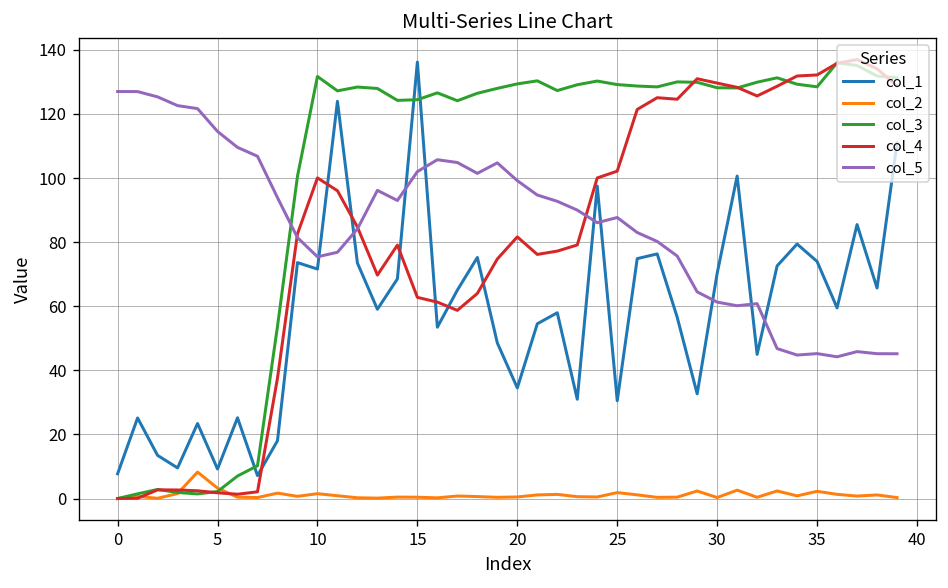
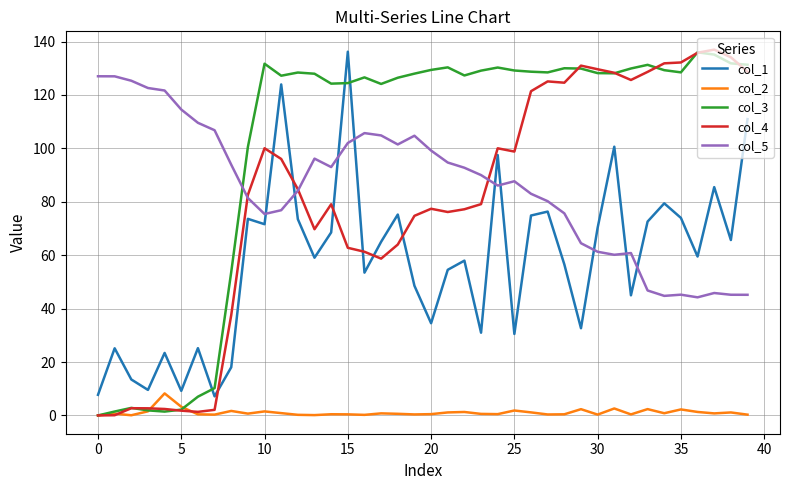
col_4, 20: 82 -> 77
col_4, 25: 102 -> 99
